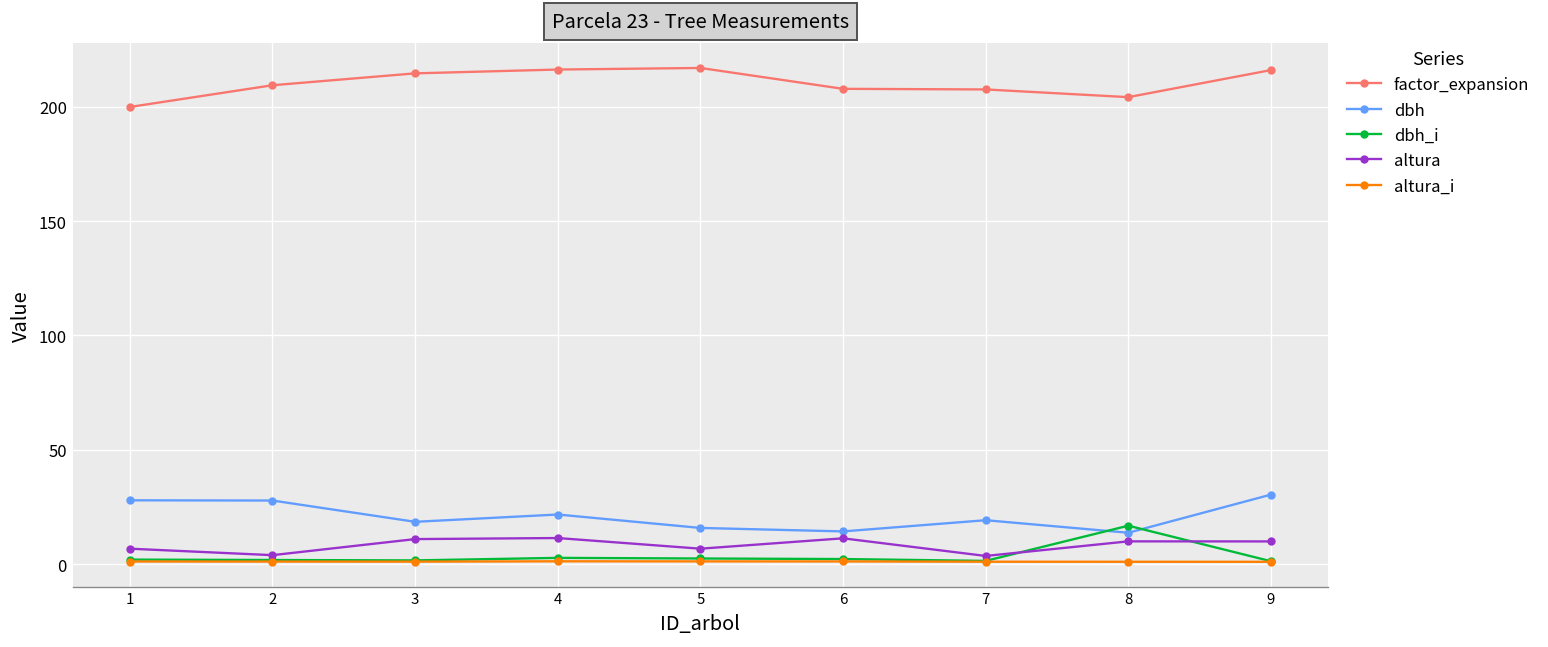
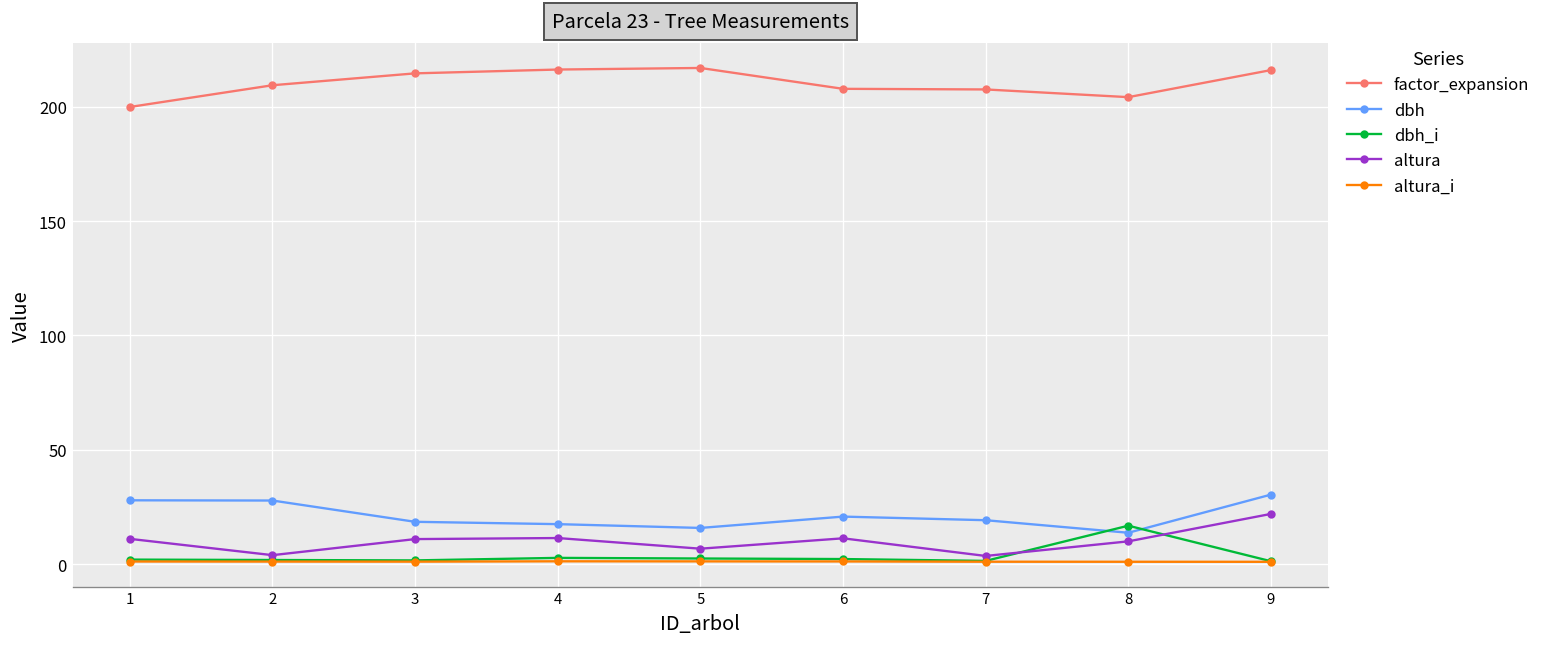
altura, 1: 7 -> 11
dbh, 4: 22 -> 17
dbh, 6: 14 -> 21
altura, 9: 10 -> 22
